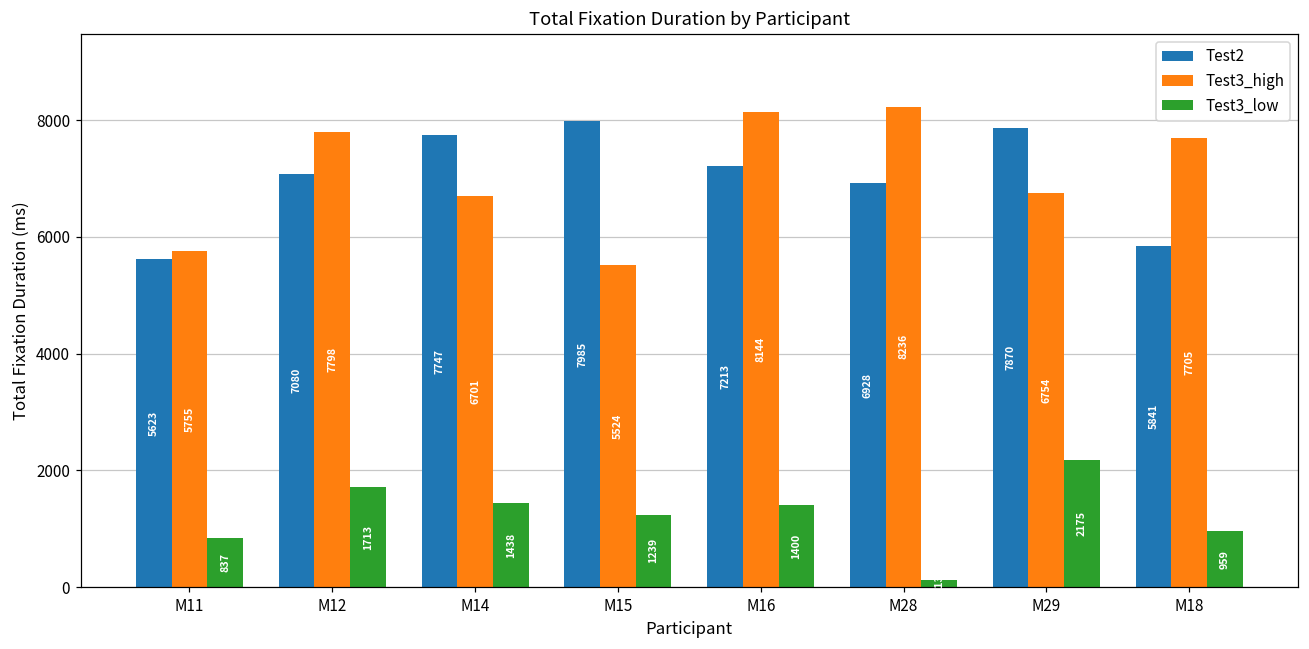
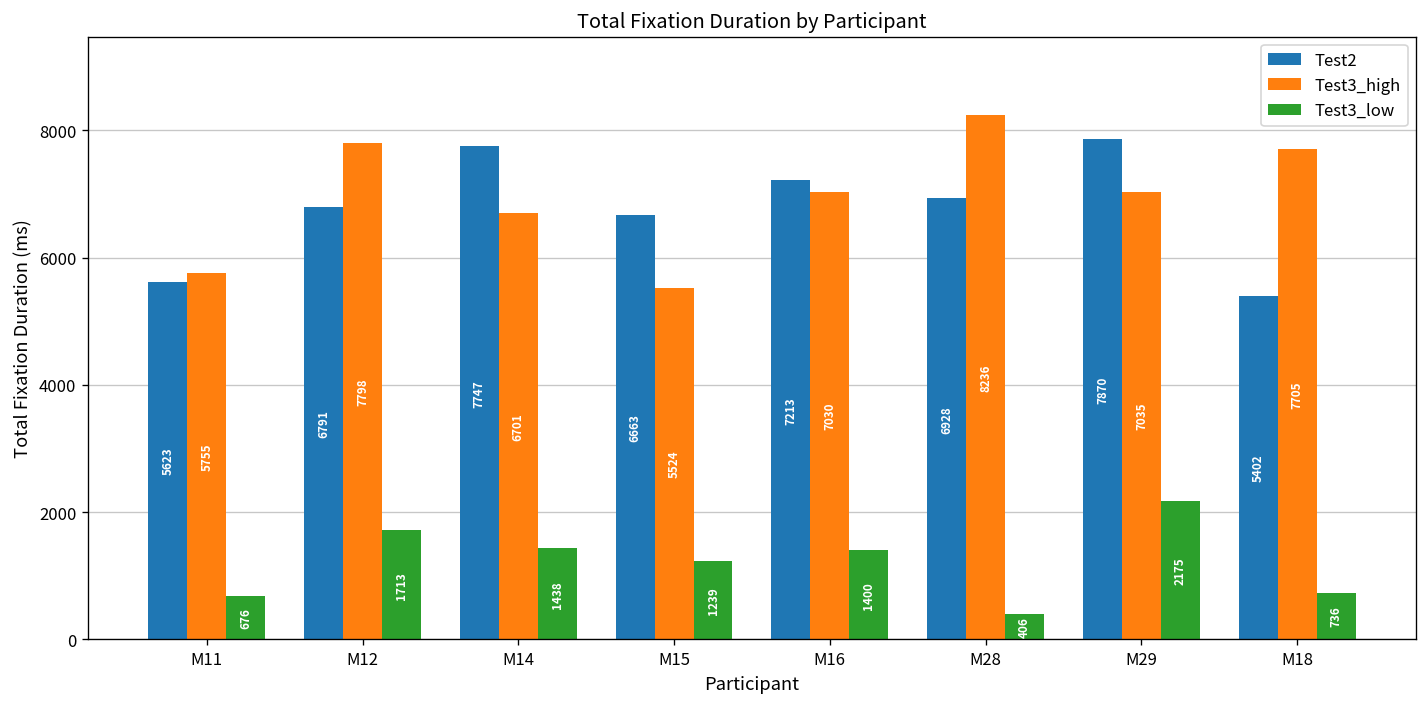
Test3_low, M11: 837 -> 676
Test2, M12: 7080 -> 6791
Test2, M15: 7985 -> 6663
Test3_high, M16: 8144 -> 7030
Test3_low, M28: 100 -> 400
Test3_high, M29: 6754 -> 7035
Test2, M18: 5841 -> 5402
Test3_low, M18: 959 -> 736
